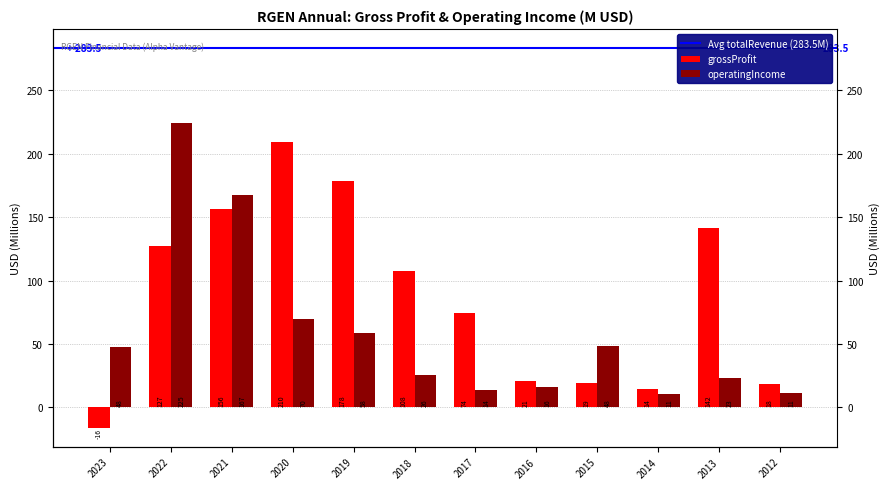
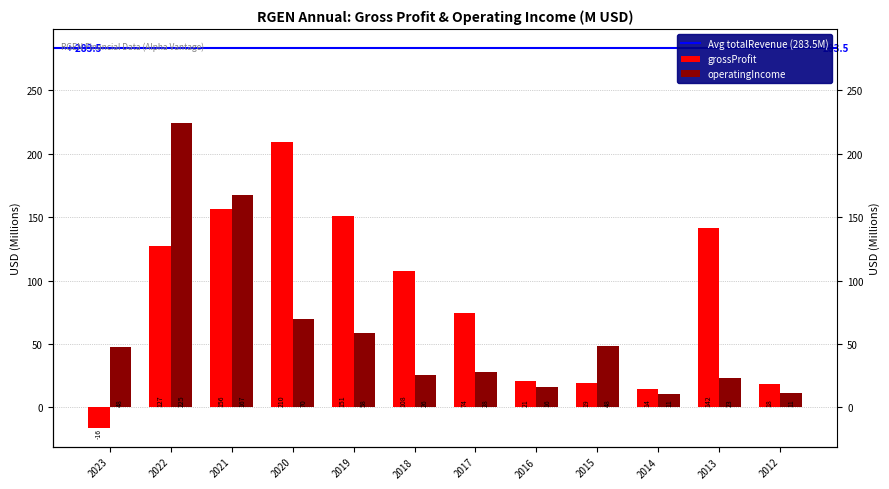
grossProfit, 2019: 178 -> 151
operatingIncome, 2017: 14 -> 28
